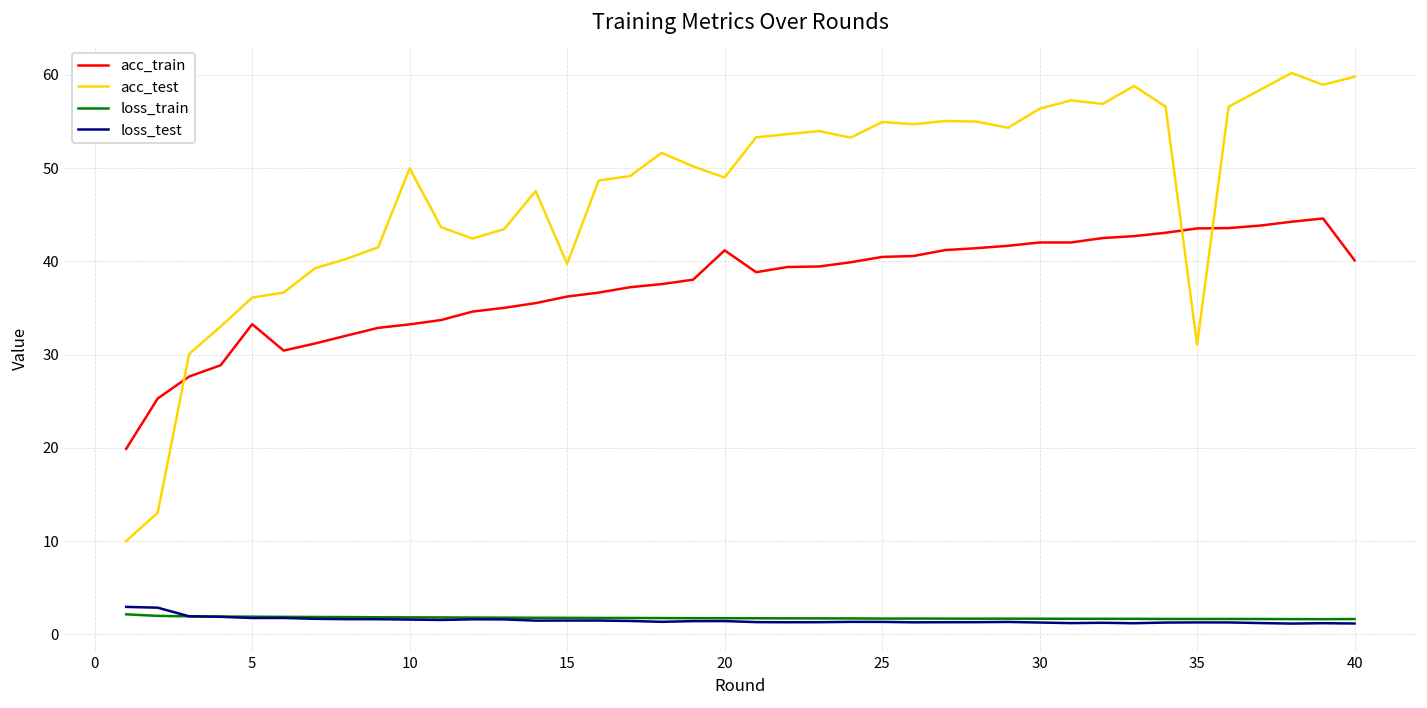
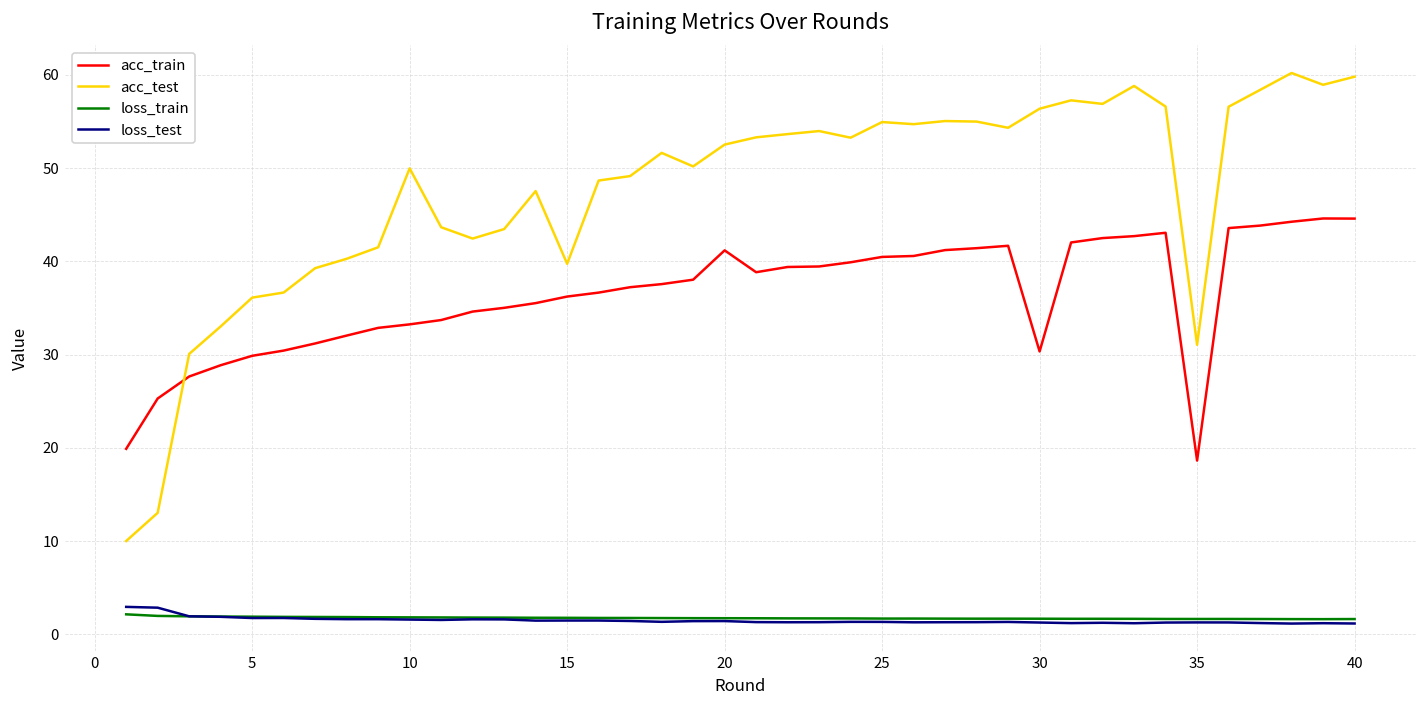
acc_train, 5: 33 -> 30
acc_test, 20: 49 -> 53
acc_train, 30: 42 -> 30
acc_train, 35: 44 -> 19
acc_train, 40: 40 -> 45
